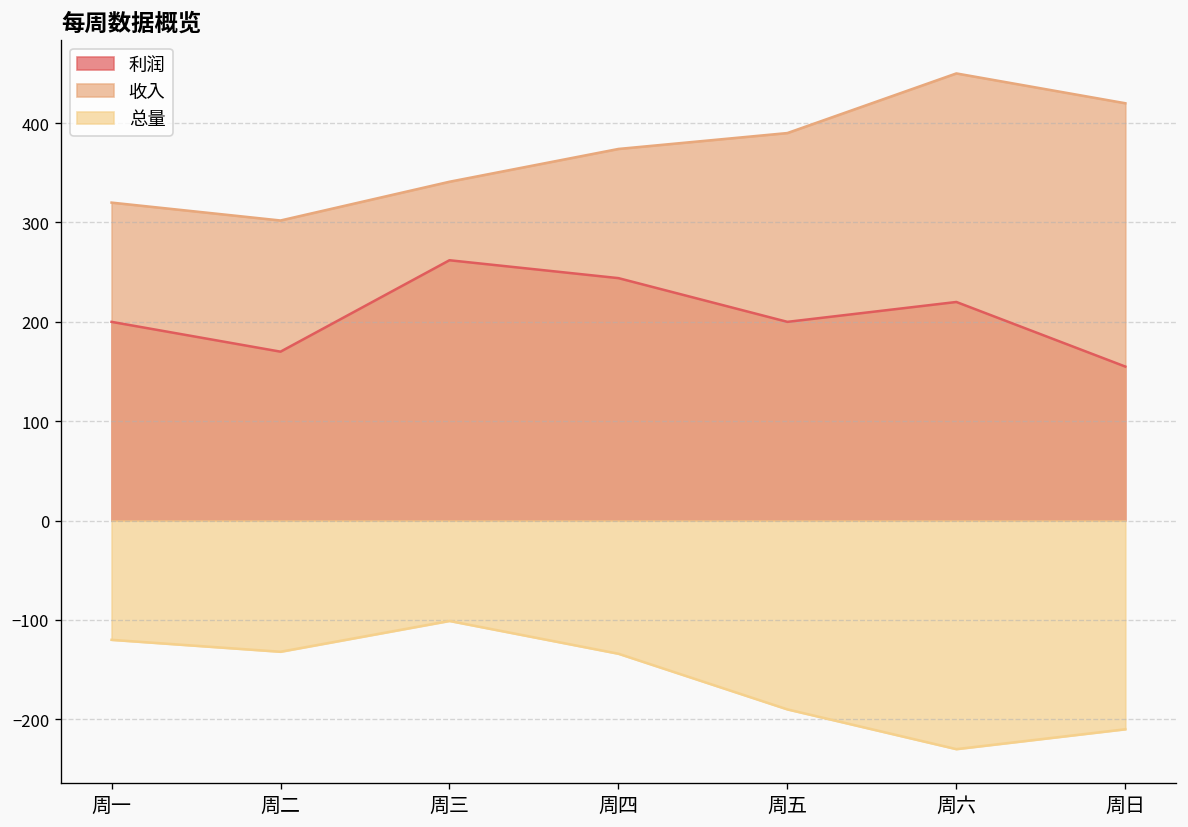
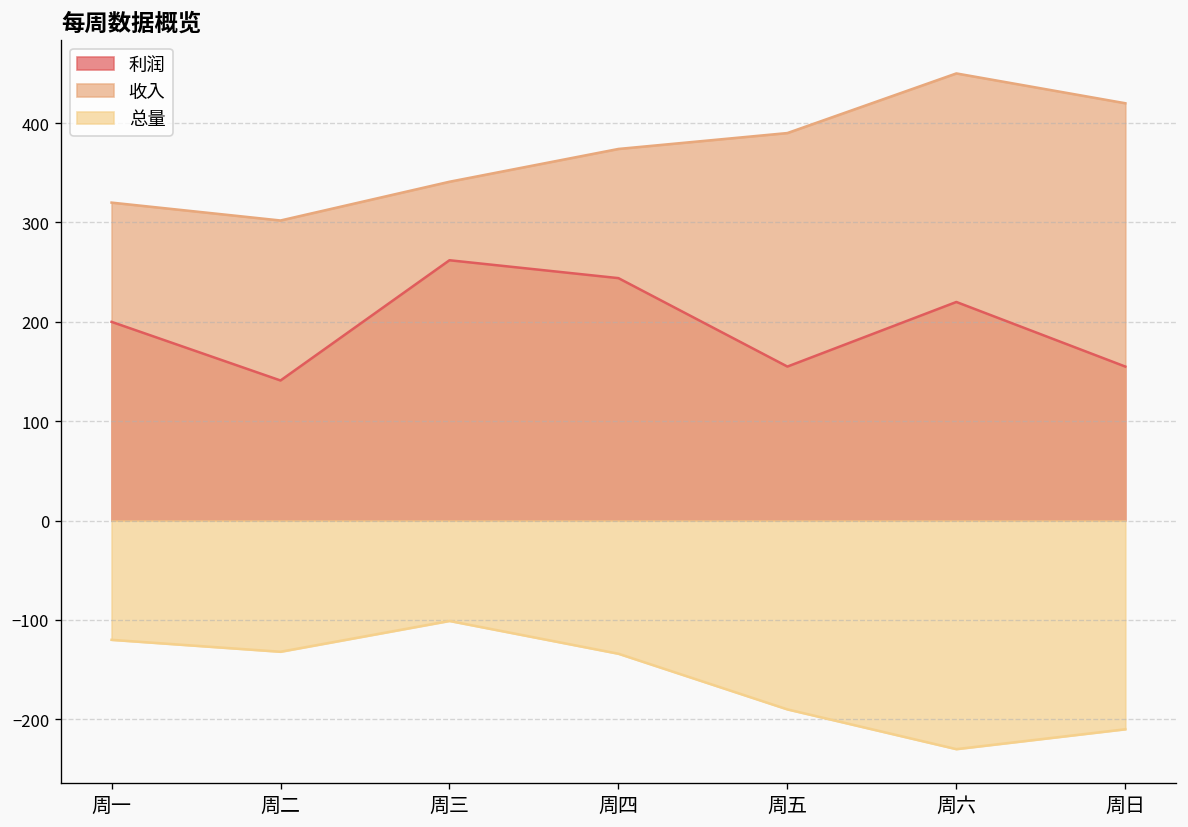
利润, 周二: 170 -> 140
利润, 周五: 200 -> 160
